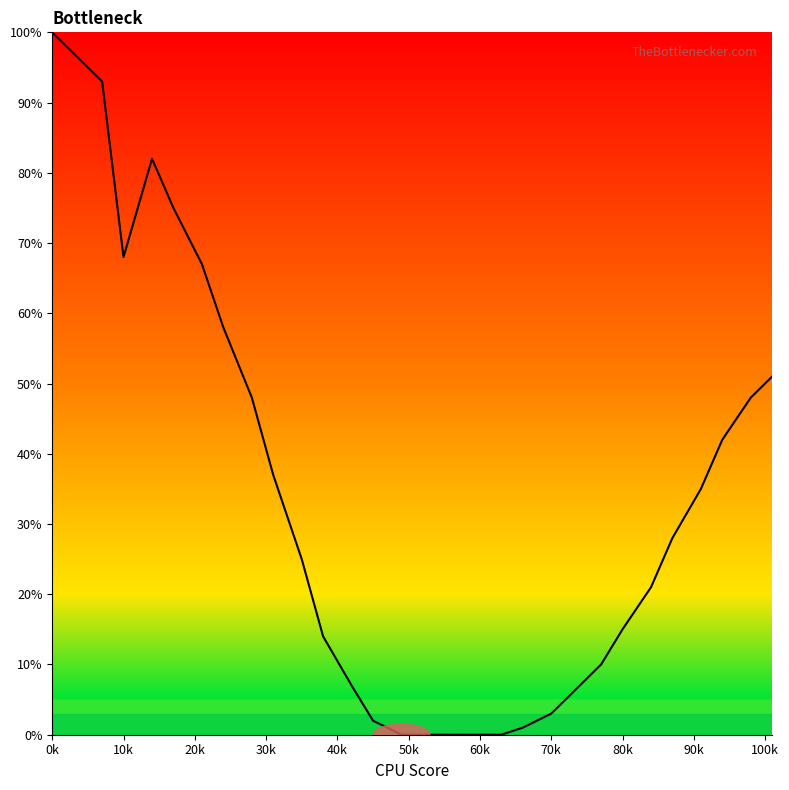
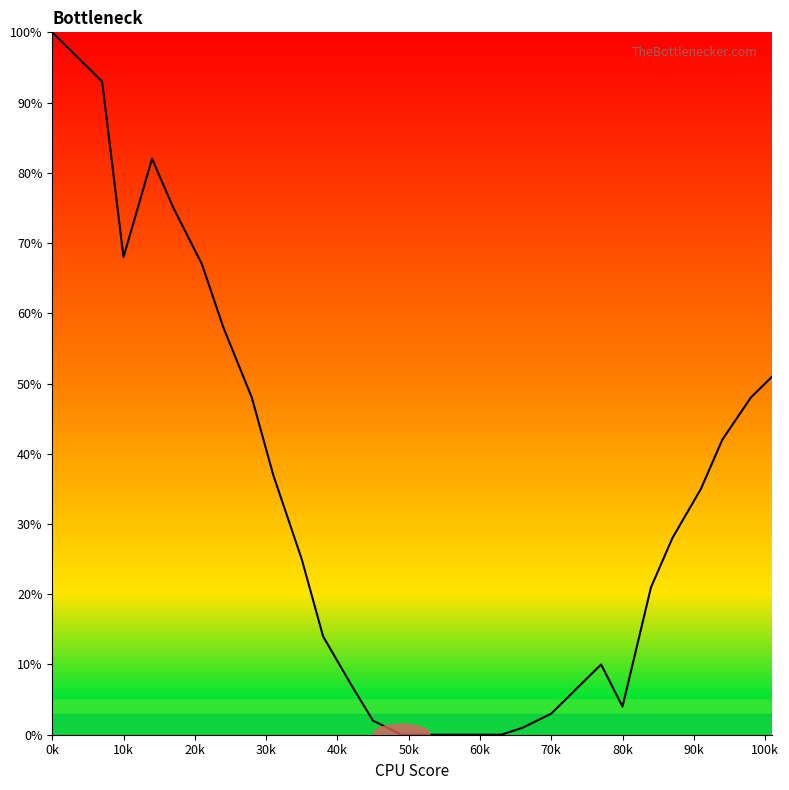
80k: 15% -> 4%
